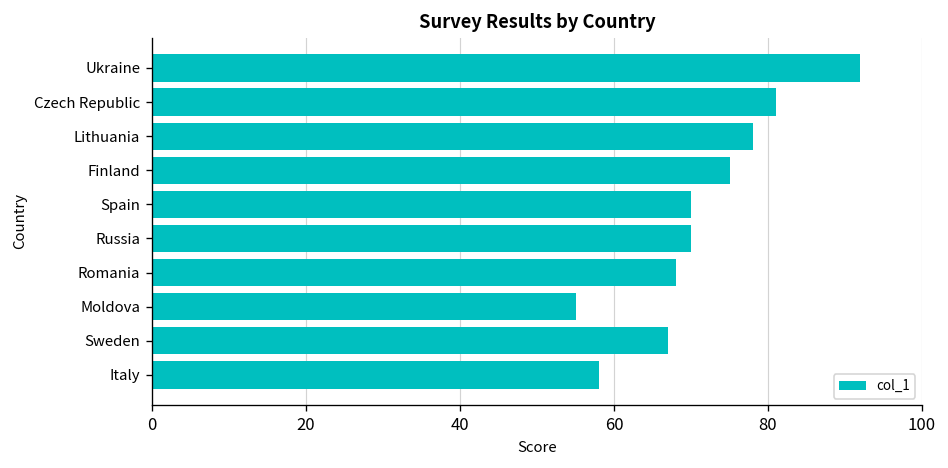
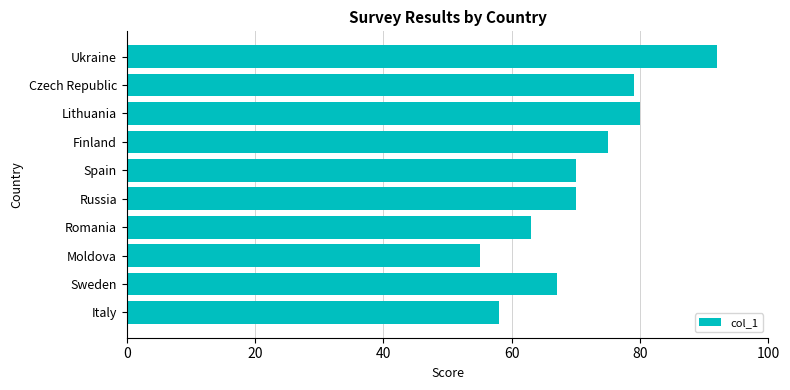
Czech Republic: 81 -> 79
Lithuania: 78 -> 80
Romania: 68 -> 63
